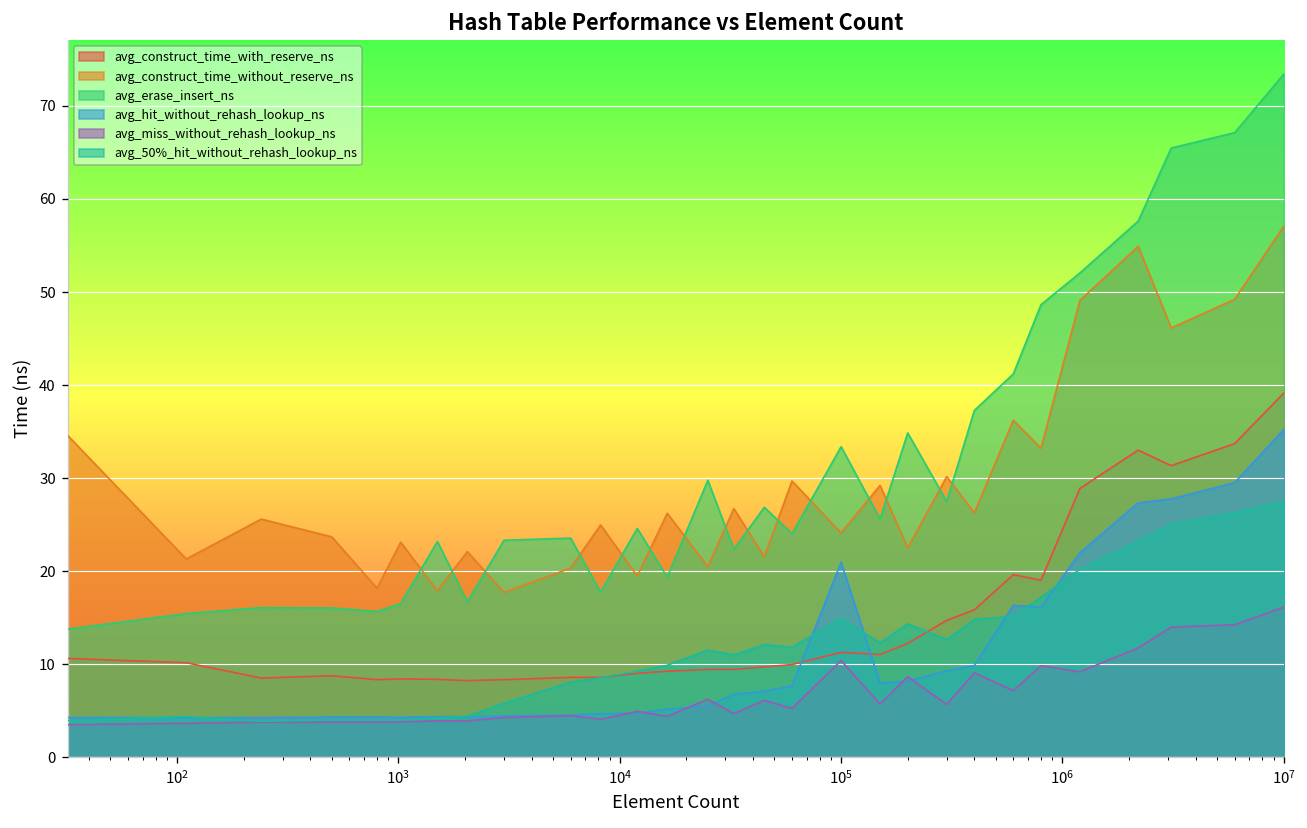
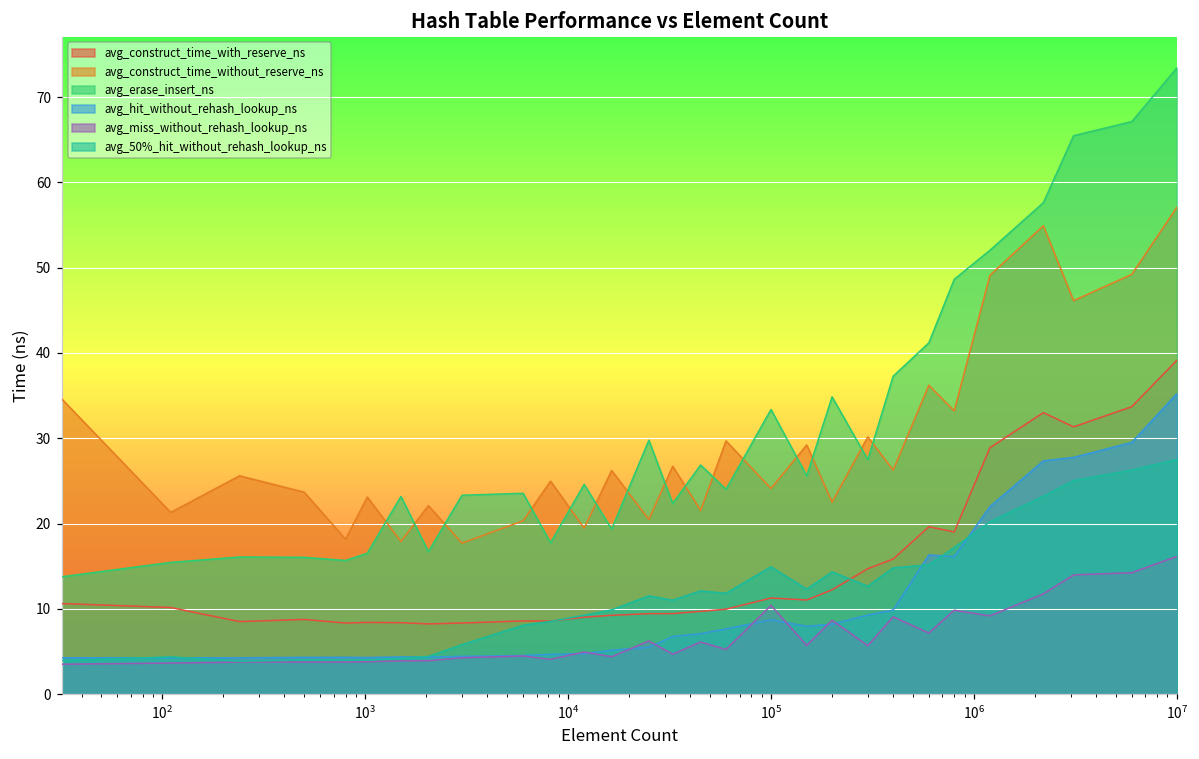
avg_hit_without_rehash_lookup_ns, 10^5: 21 -> 9
